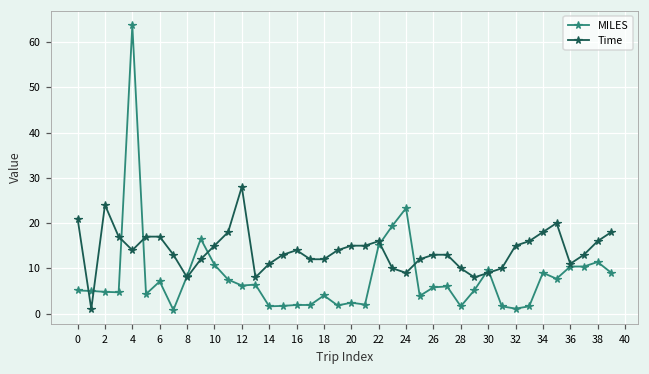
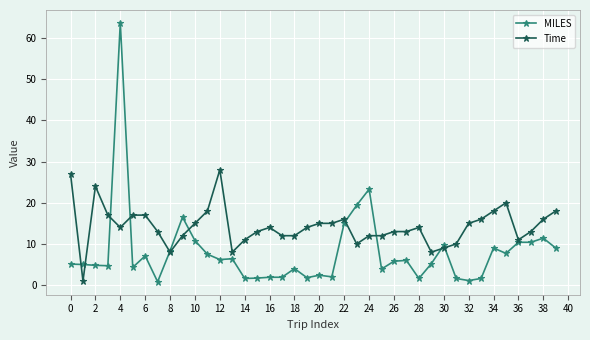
Time, 0: 21 -> 27
Time, 24: 9 -> 12
Time, 28: 10 -> 14
